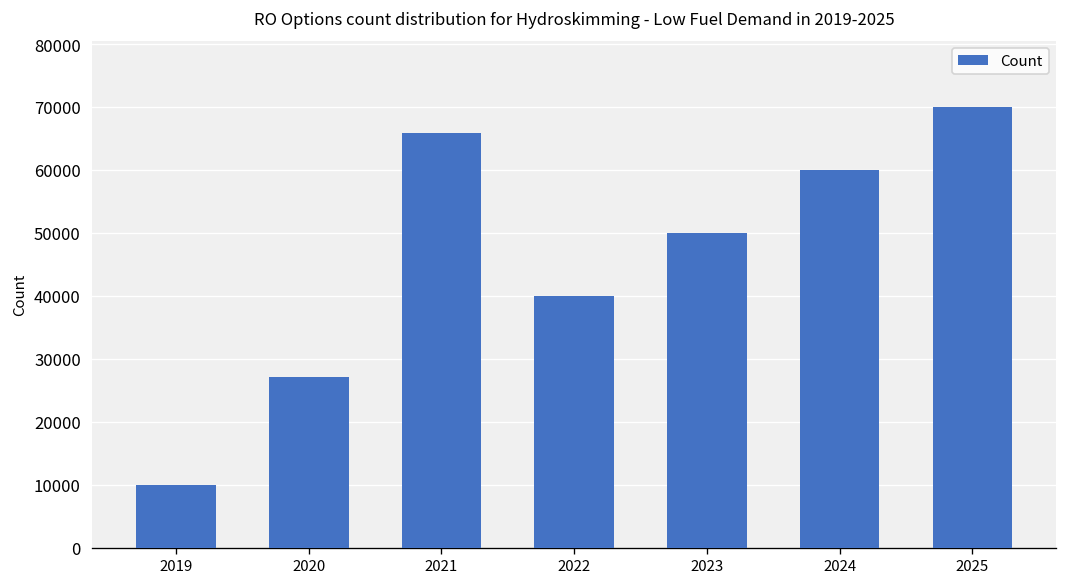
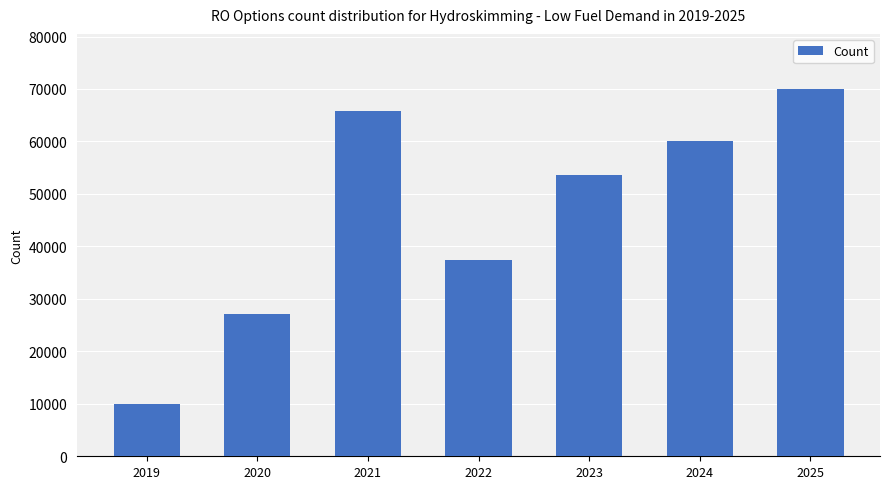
2022: 40000 -> 37000
2023: 50000 -> 54000
